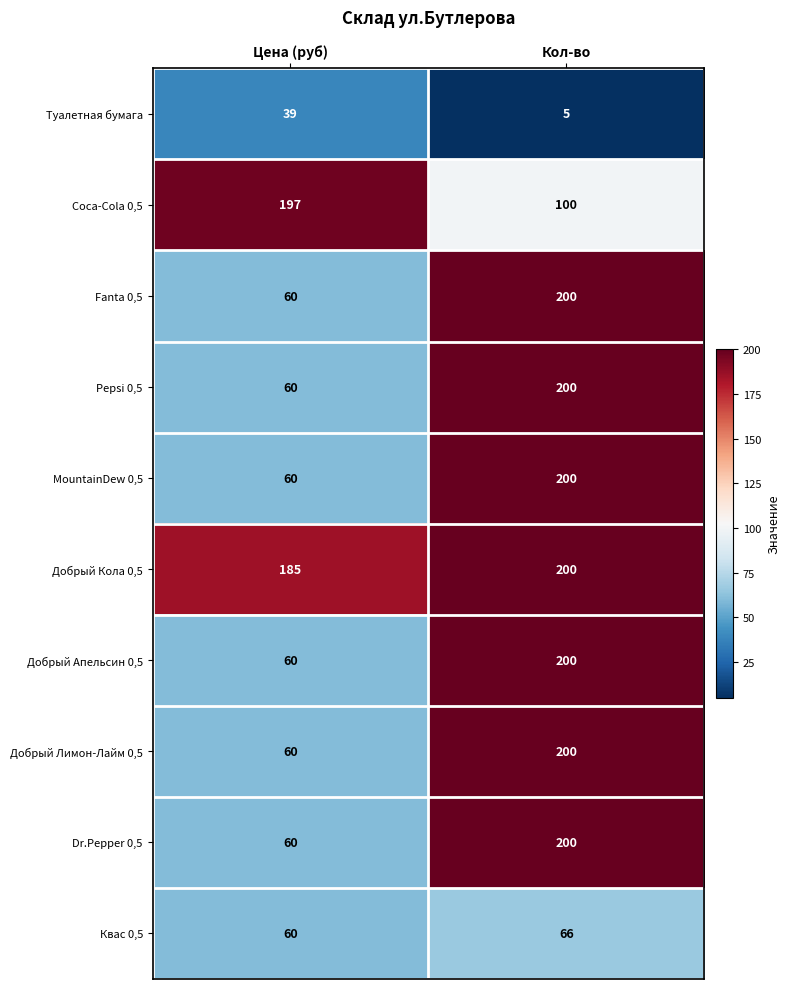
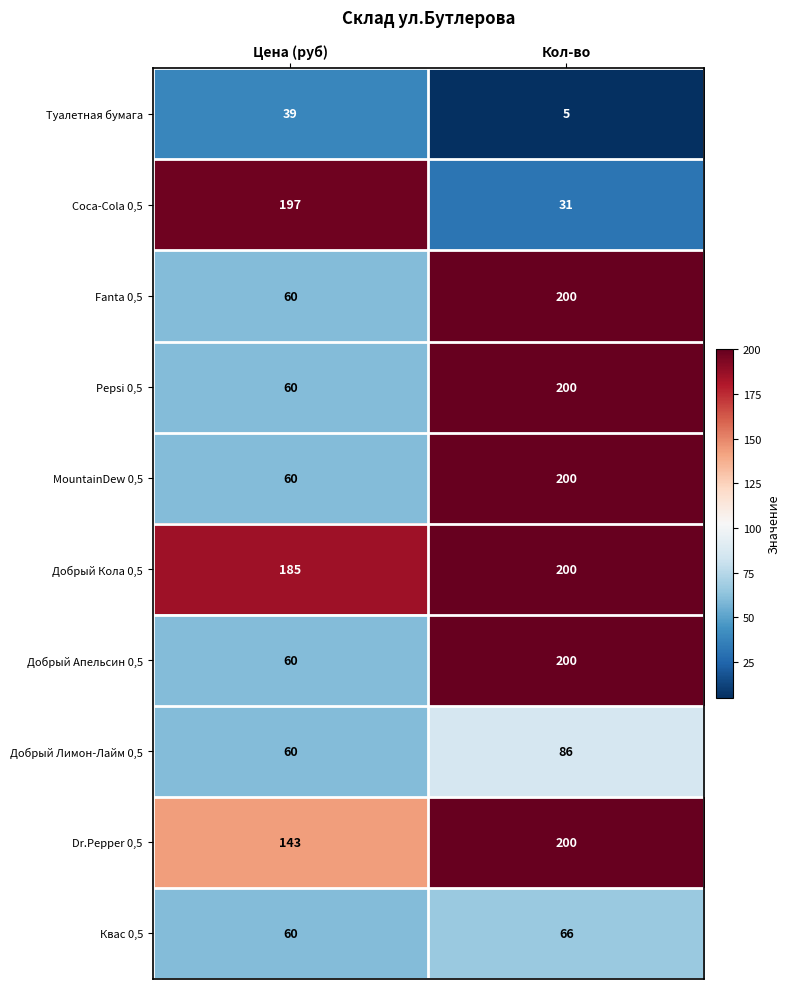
Coca-Cola 0,5, Кол-во: 100 -> 31
Добрый Лимон-Лайм 0,5, Кол-во: 200 -> 86
Dr.Pepper 0,5, Цена (руб): 60 -> 143
